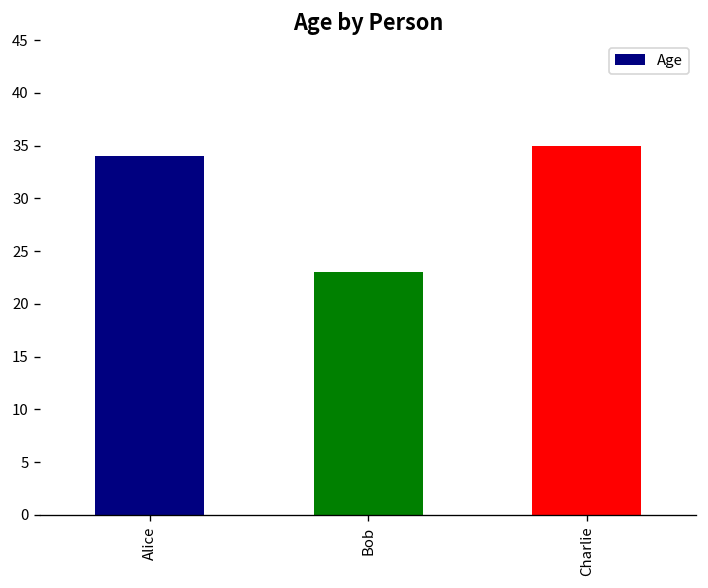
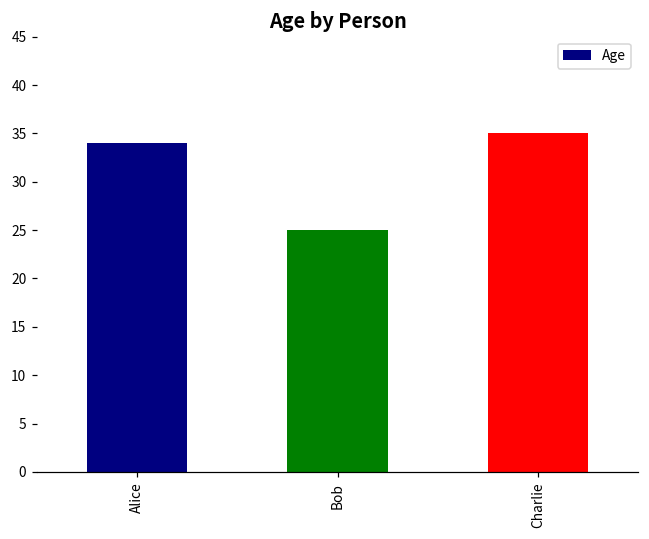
Bob: 23 -> 25
